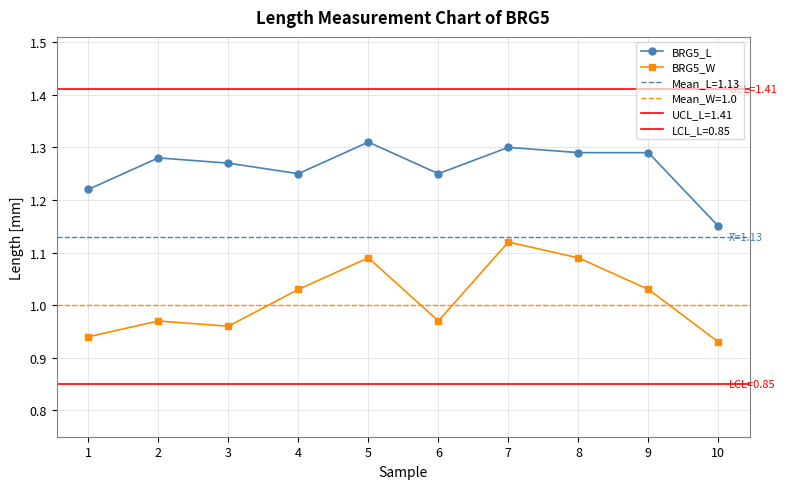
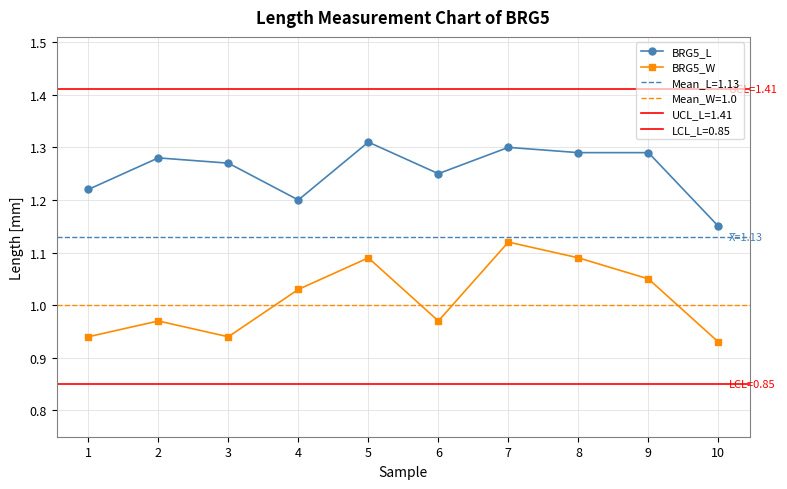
BRG5_W, 3: 0.96 -> 0.94
BRG5_L, 4: 1.25 -> 1.20
BRG5_W, 9: 1.03 -> 1.05
